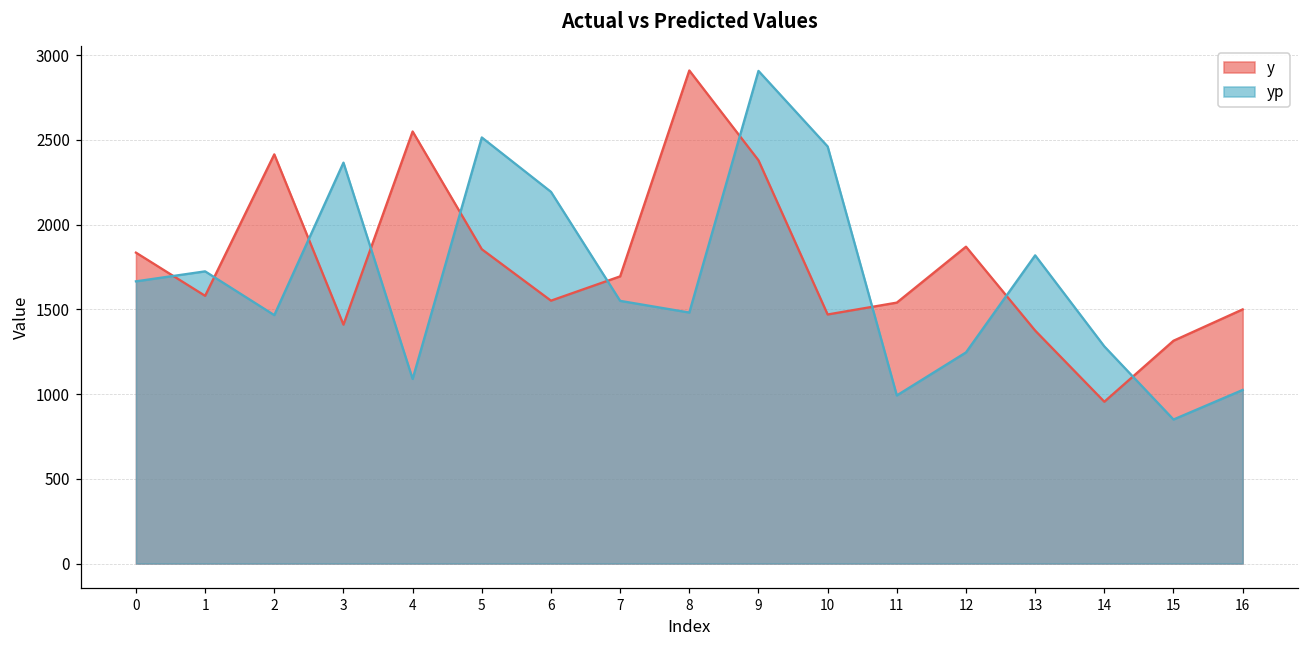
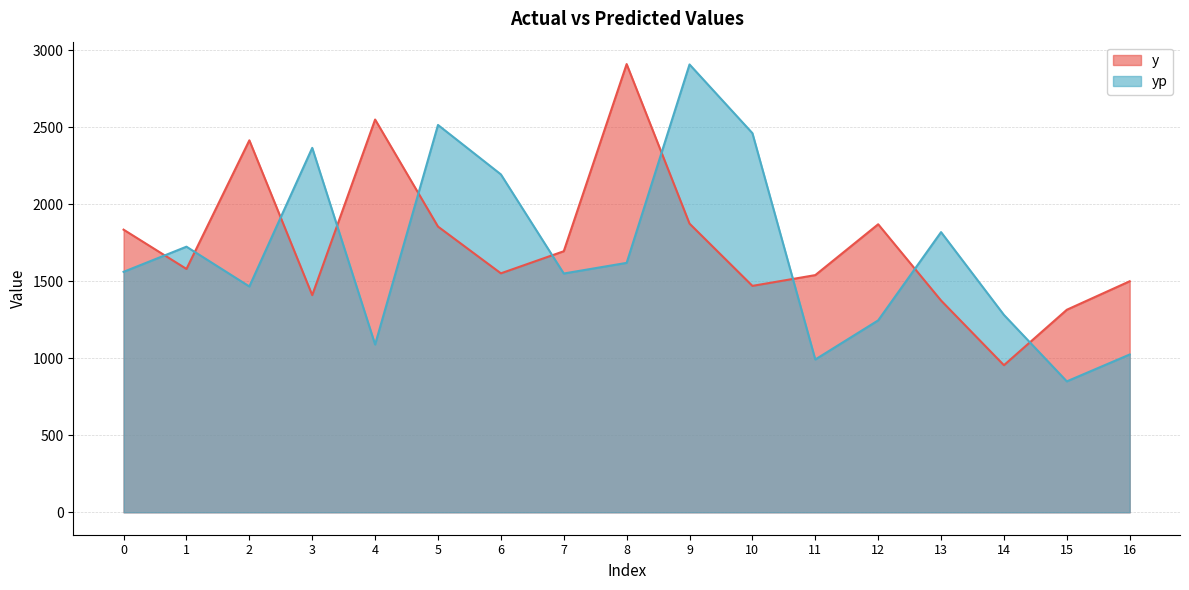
yp, 0: 1670 -> 1560
yp, 8: 1480 -> 1620
y, 9: 2380 -> 1870
